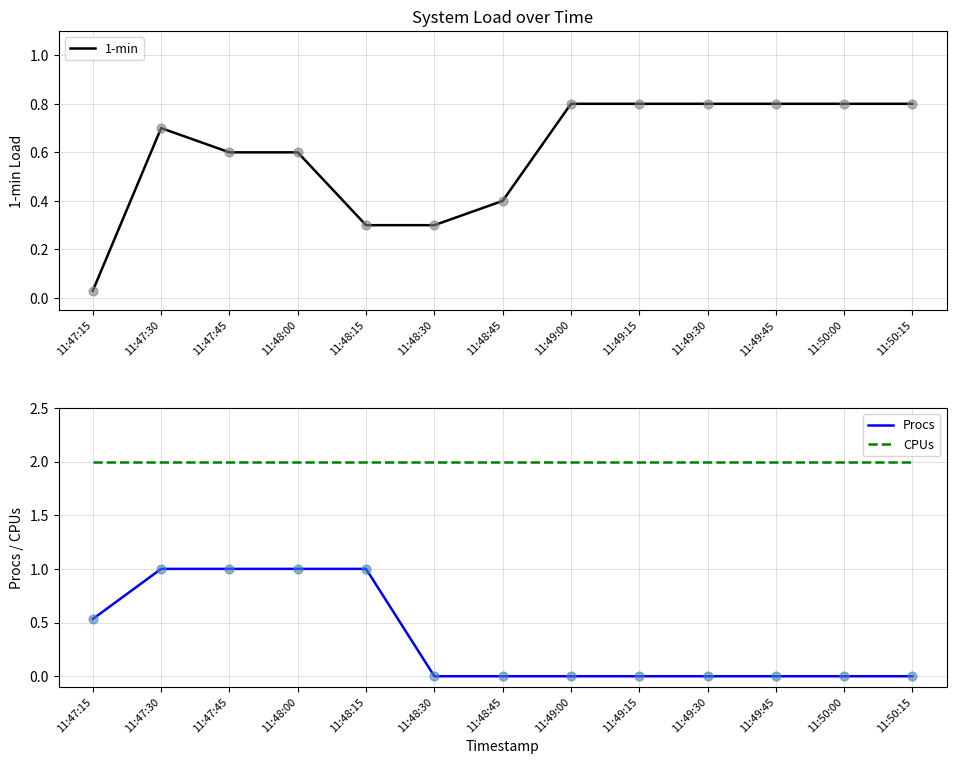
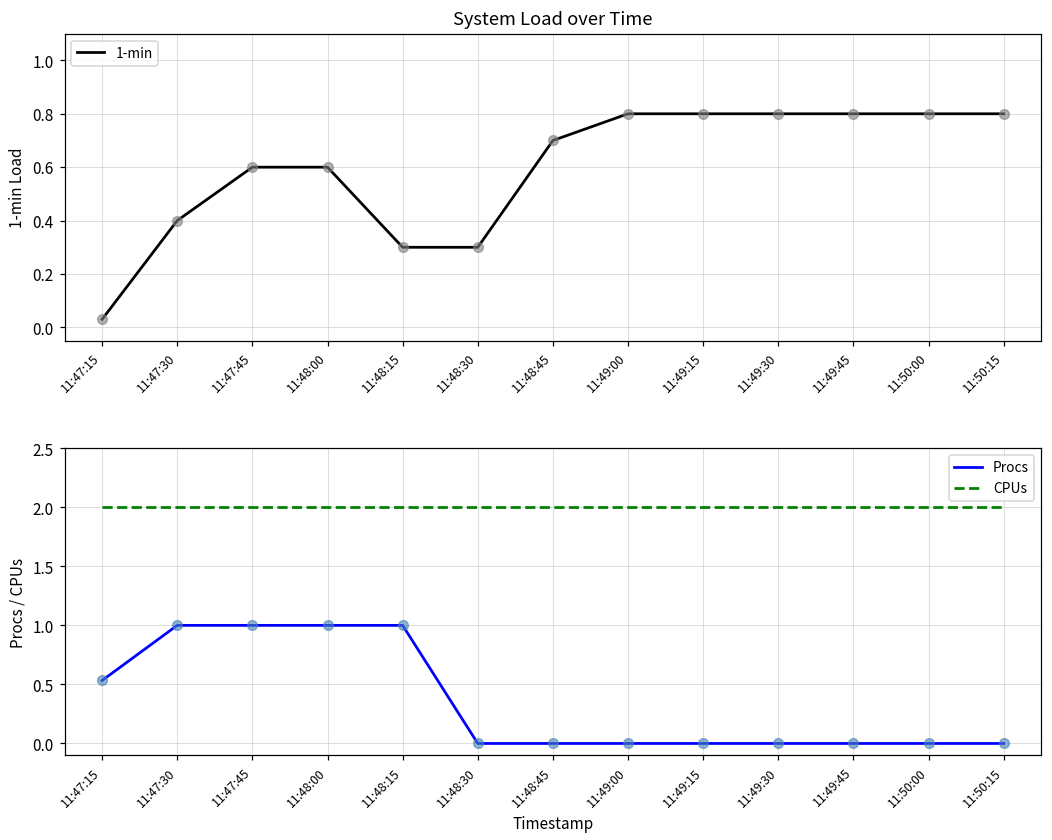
System Load over Time, 11:47:30: 0.7 -> 0.4
System Load over Time, 11:48:45: 0.4 -> 0.7
